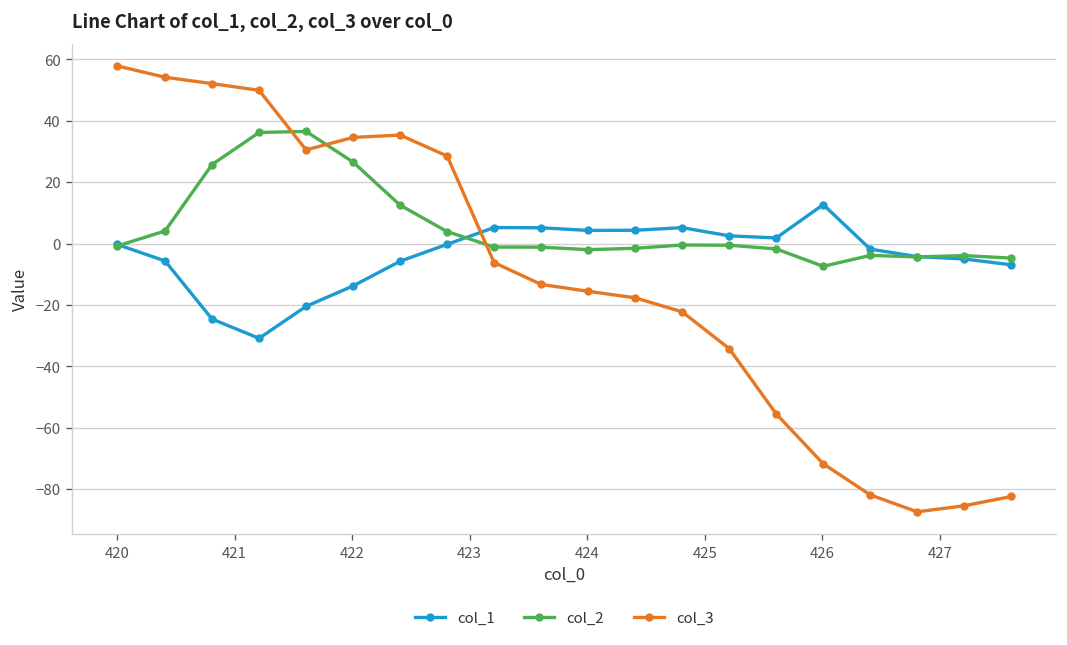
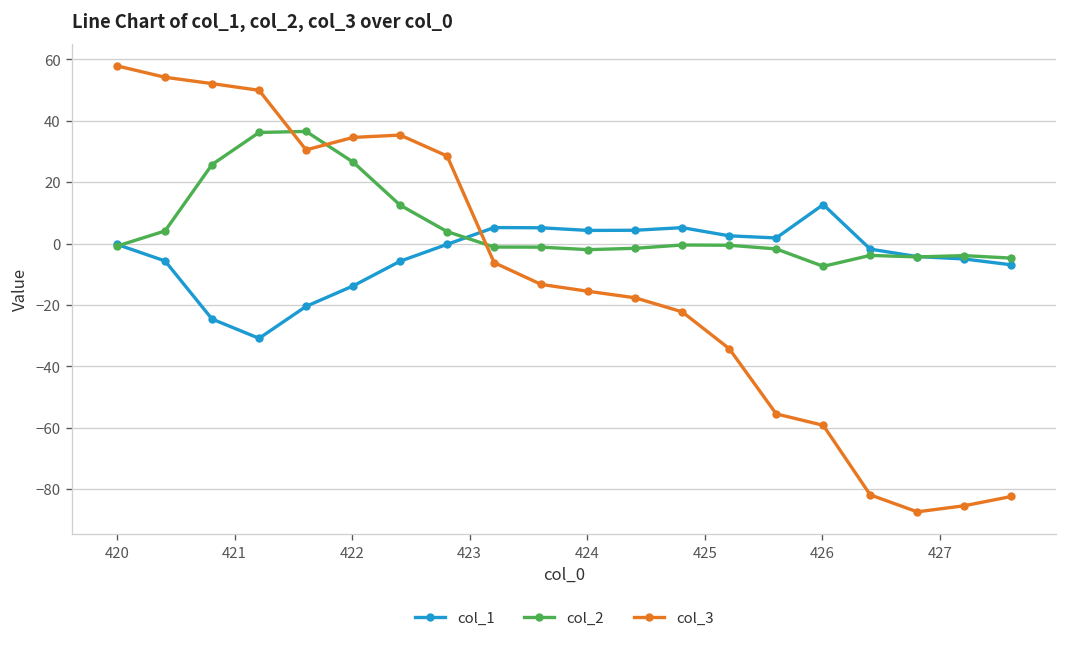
col_3, 426: -72 -> -59
